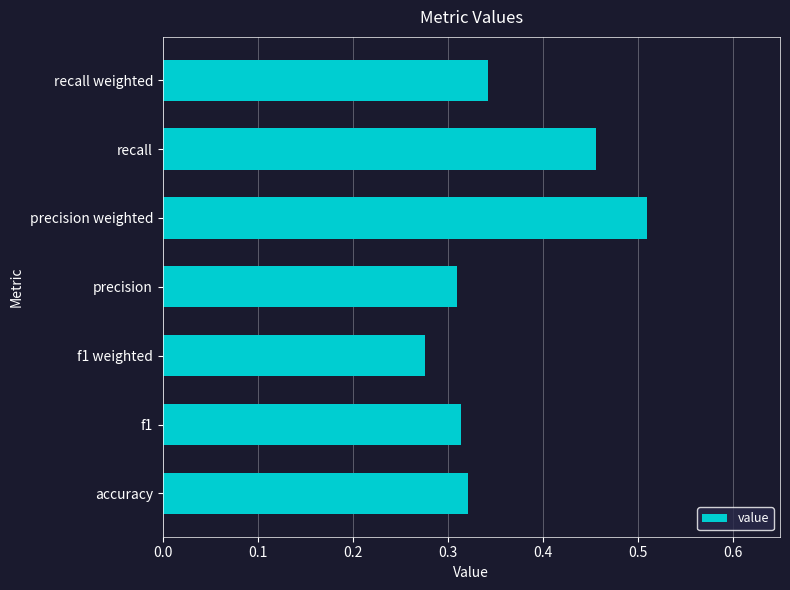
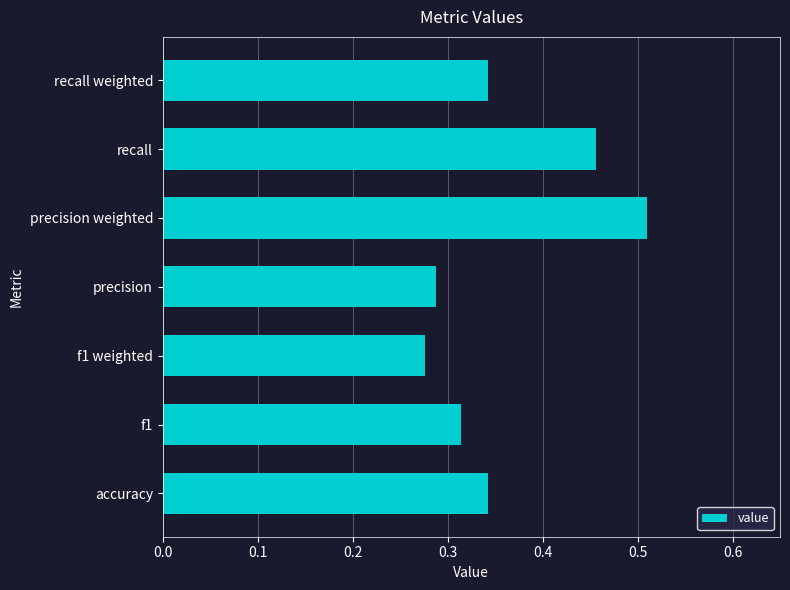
precision: 0.31 -> 0.29
accuracy: 0.32 -> 0.34
